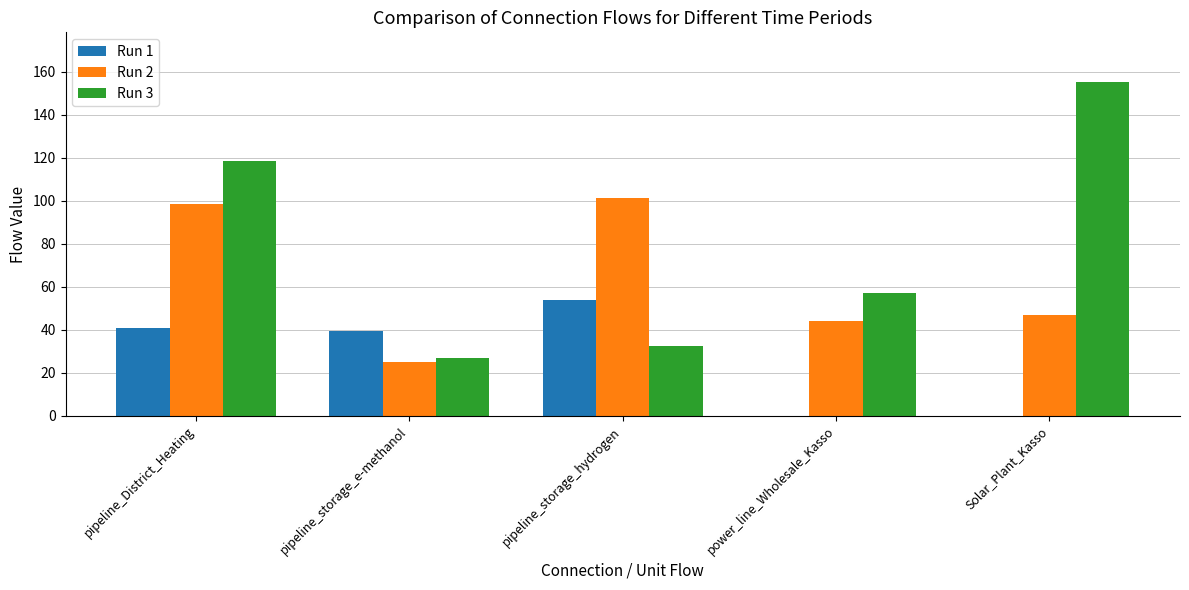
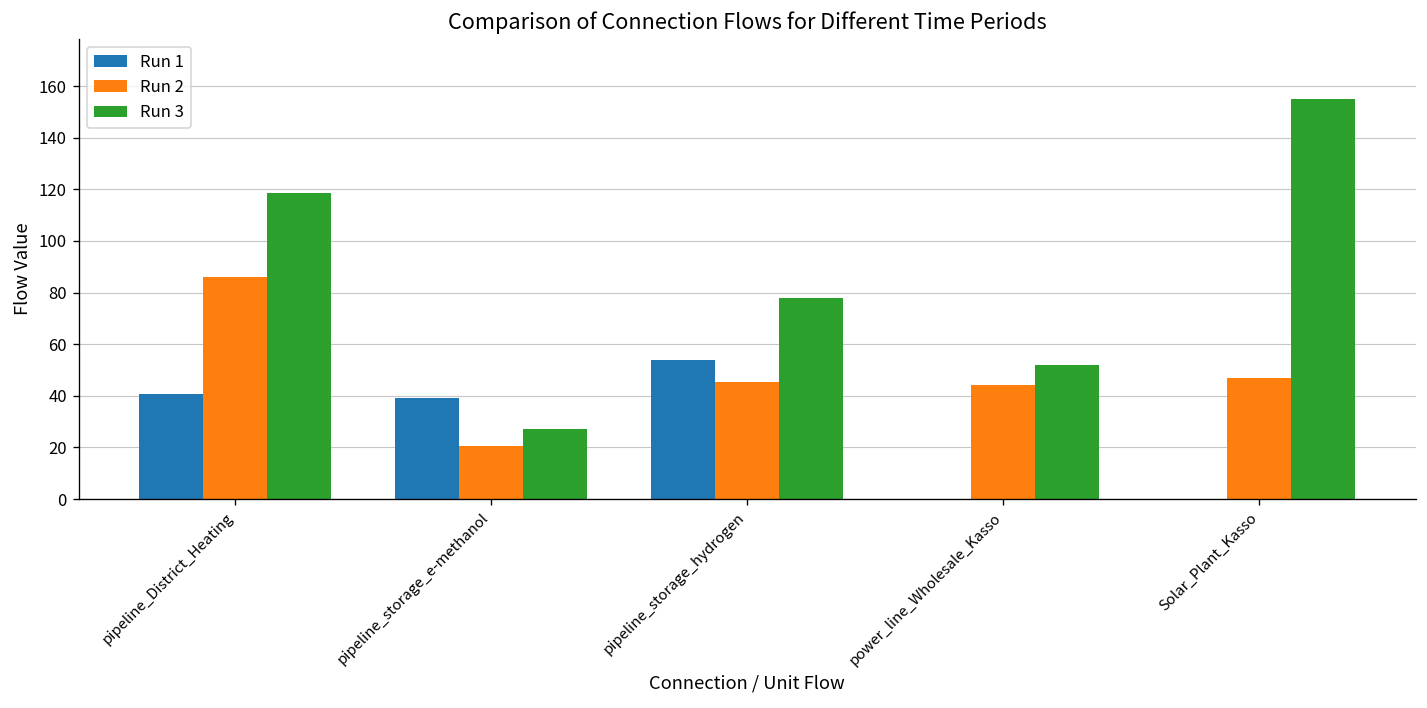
Run 2, pipeline_District_Heating: 99 -> 86
Run 2, pipeline_storage_e-methanol: 25 -> 21
Run 2, pipeline_storage_hydrogen: 101 -> 45
Run 3, pipeline_storage_hydrogen: 33 -> 78
Run 3, power_line_Wholesale_Kasso: 57 -> 52
